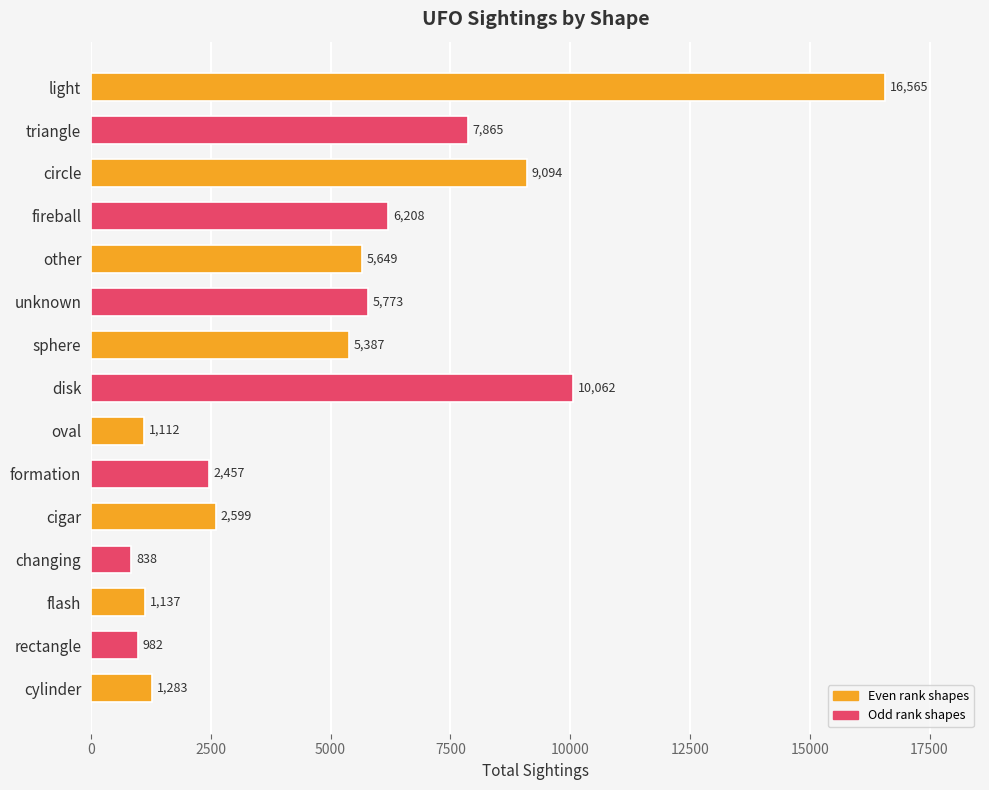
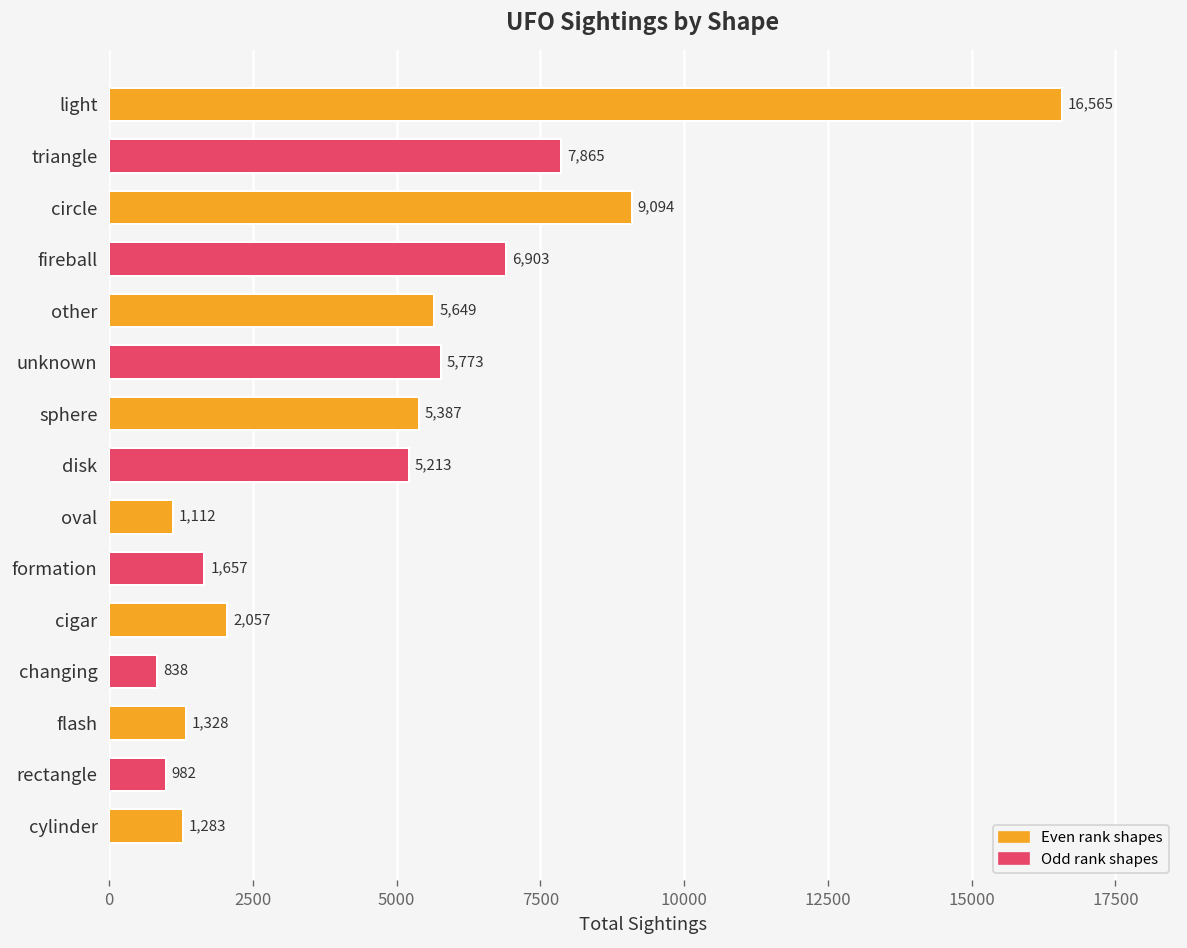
fireball: 6,208 -> 6,903
disk: 10,062 -> 5,213
formation: 2,457 -> 1,657
cigar: 2,599 -> 2,057
flash: 1,137 -> 1,328
